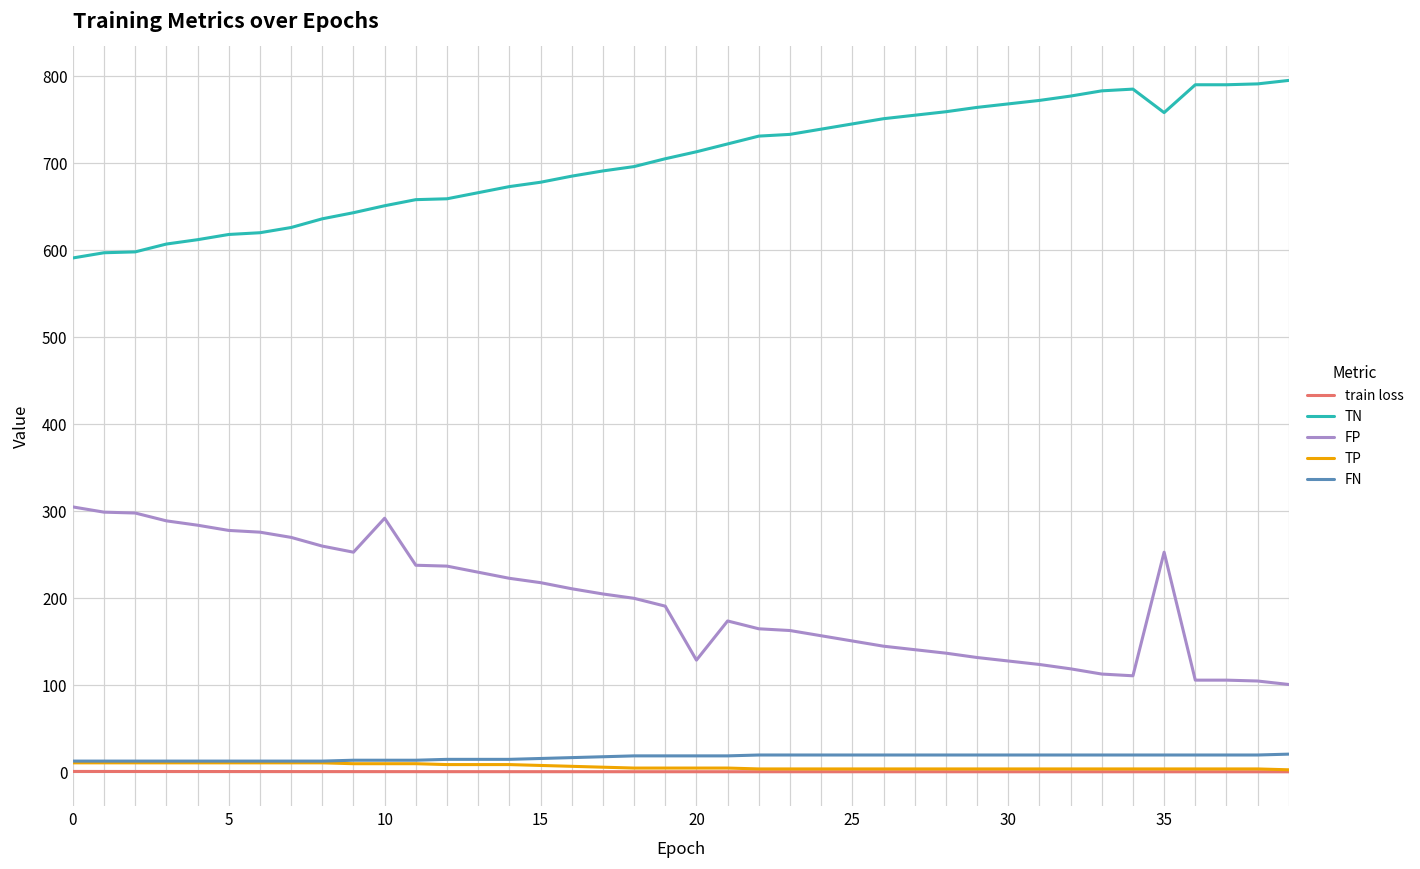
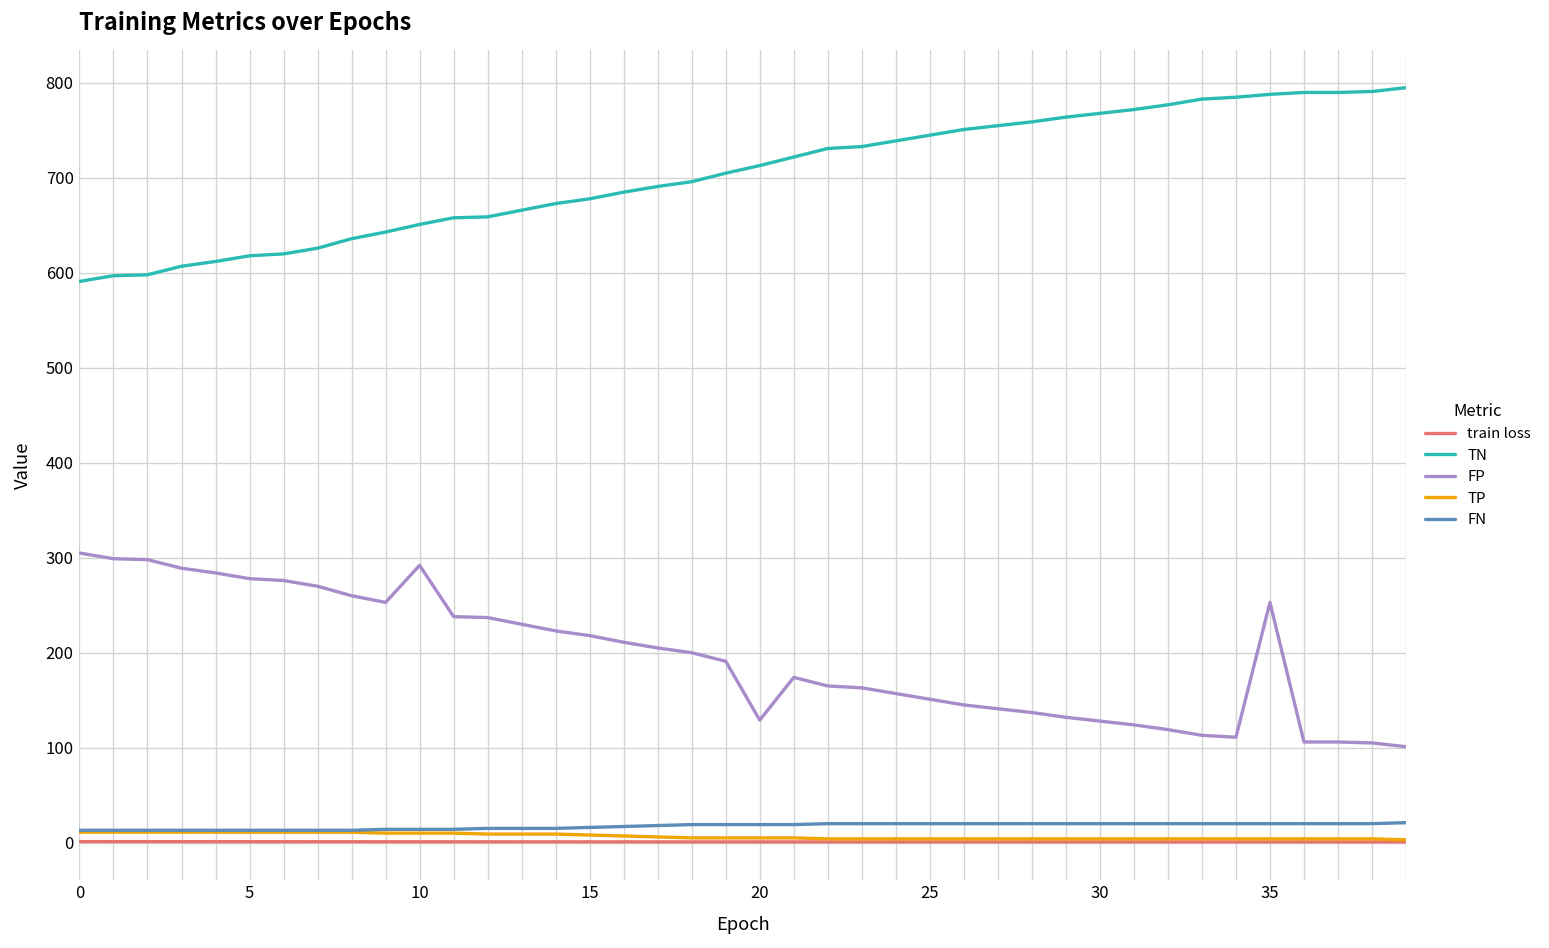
TN, 35: 760 -> 790
